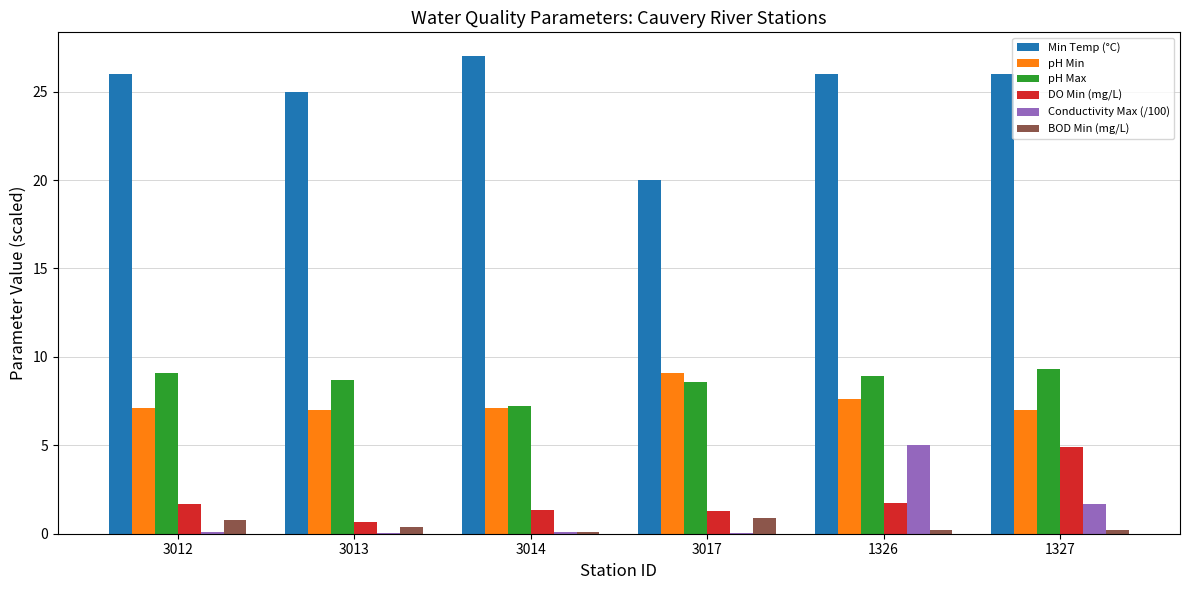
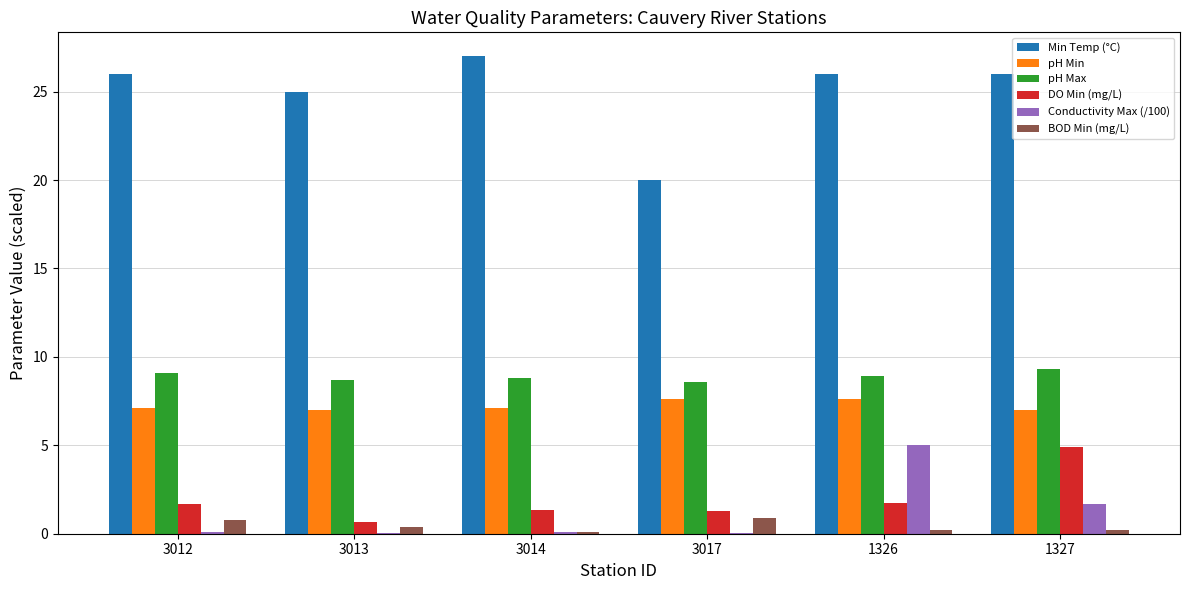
pH Max, 3014: 7.2 -> 8.8
pH Min, 3017: 9.1 -> 7.6
